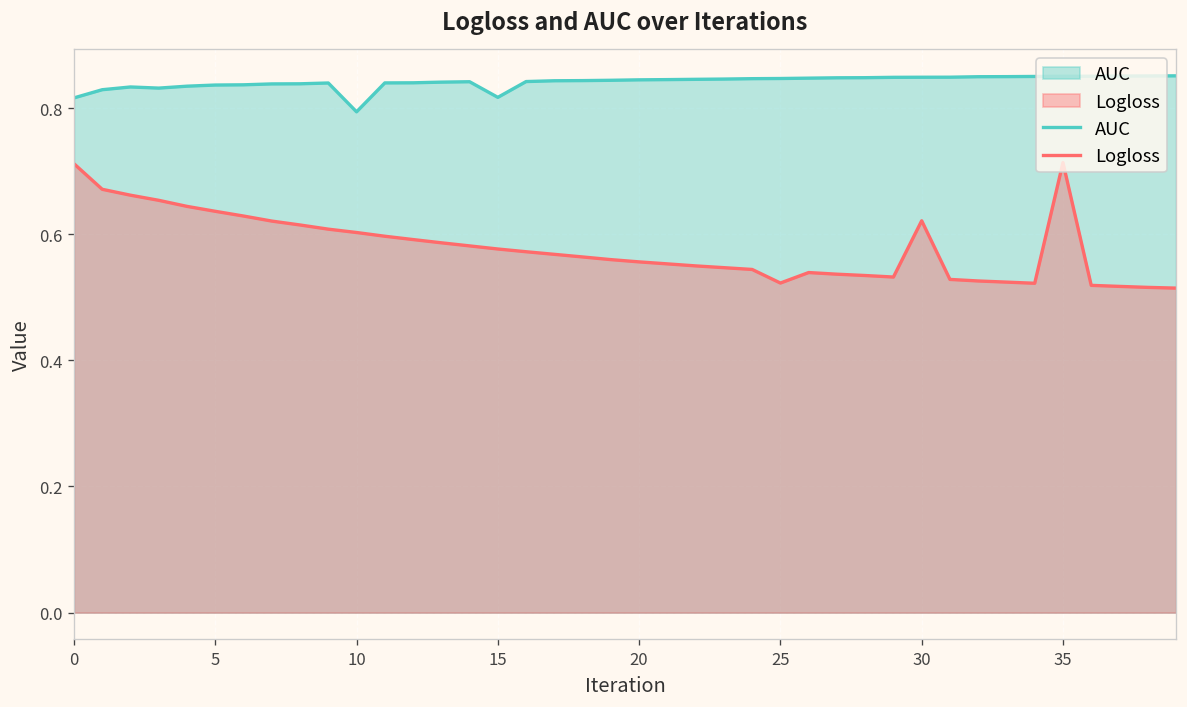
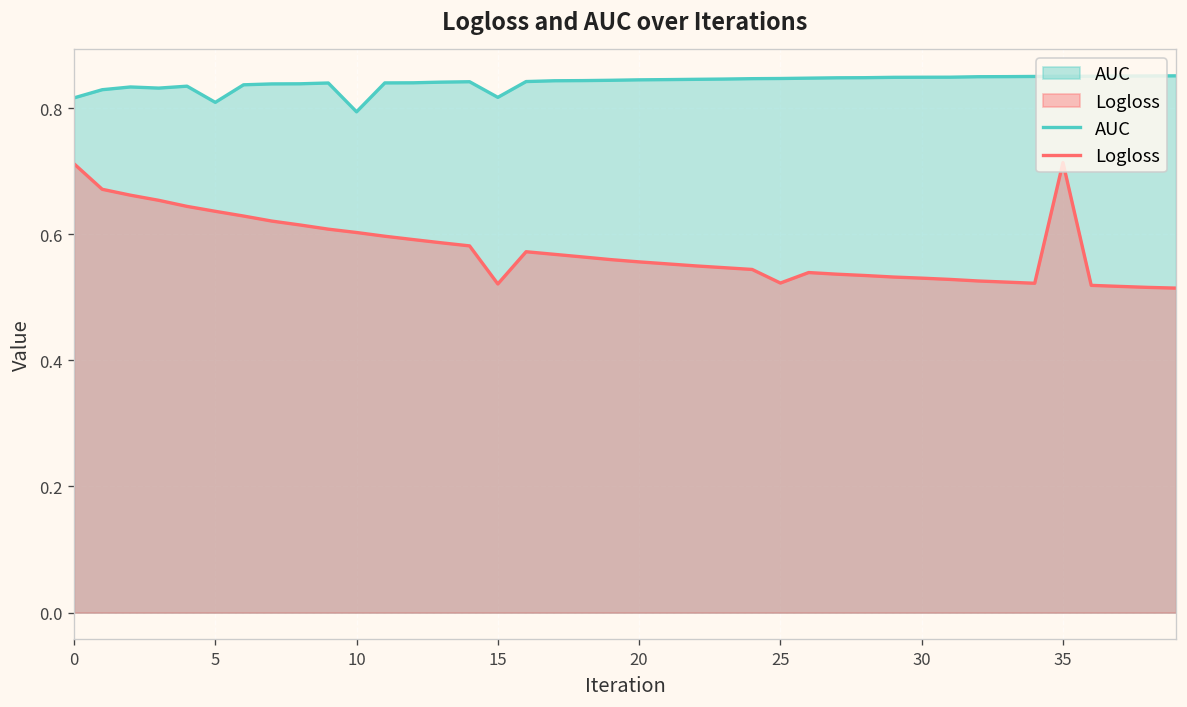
AUC, 5: 0.84 -> 0.81
Logloss, 15: 0.58 -> 0.52
Logloss, 30: 0.62 -> 0.53
